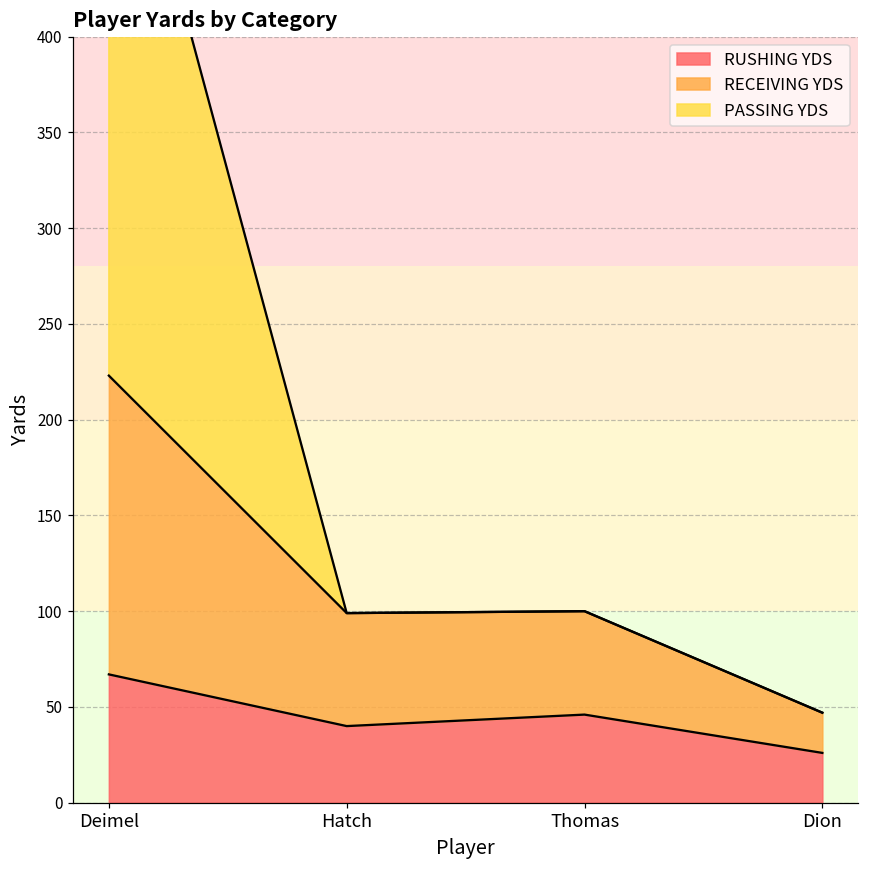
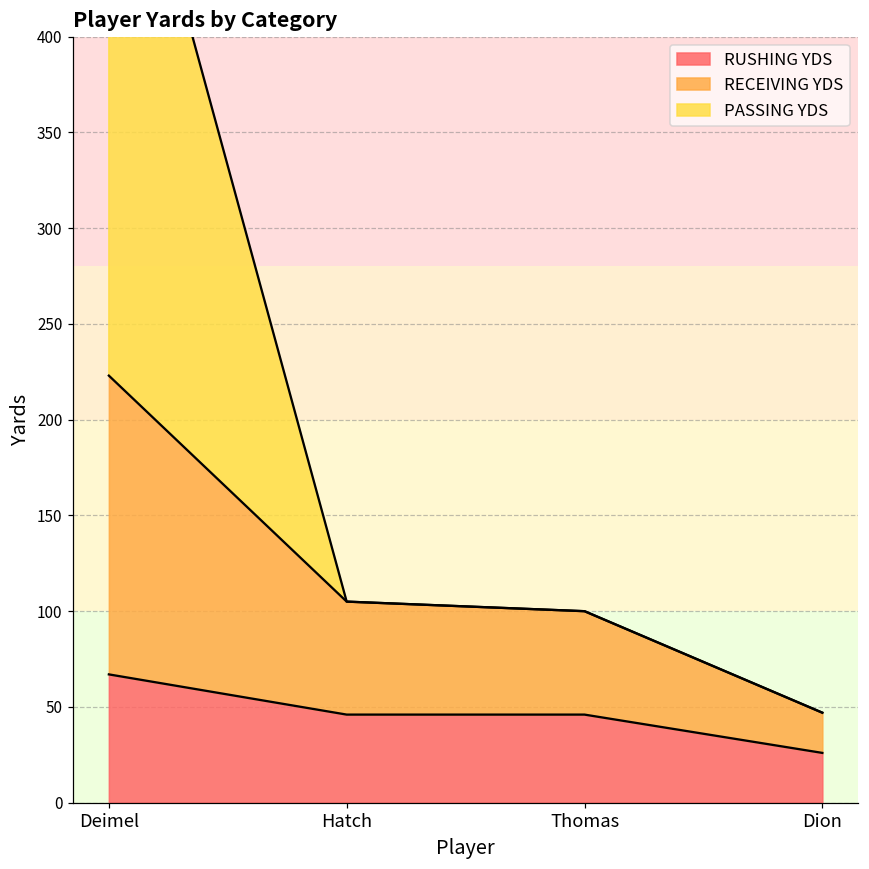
RUSHING YDS, Hatch: 40 -> 46
